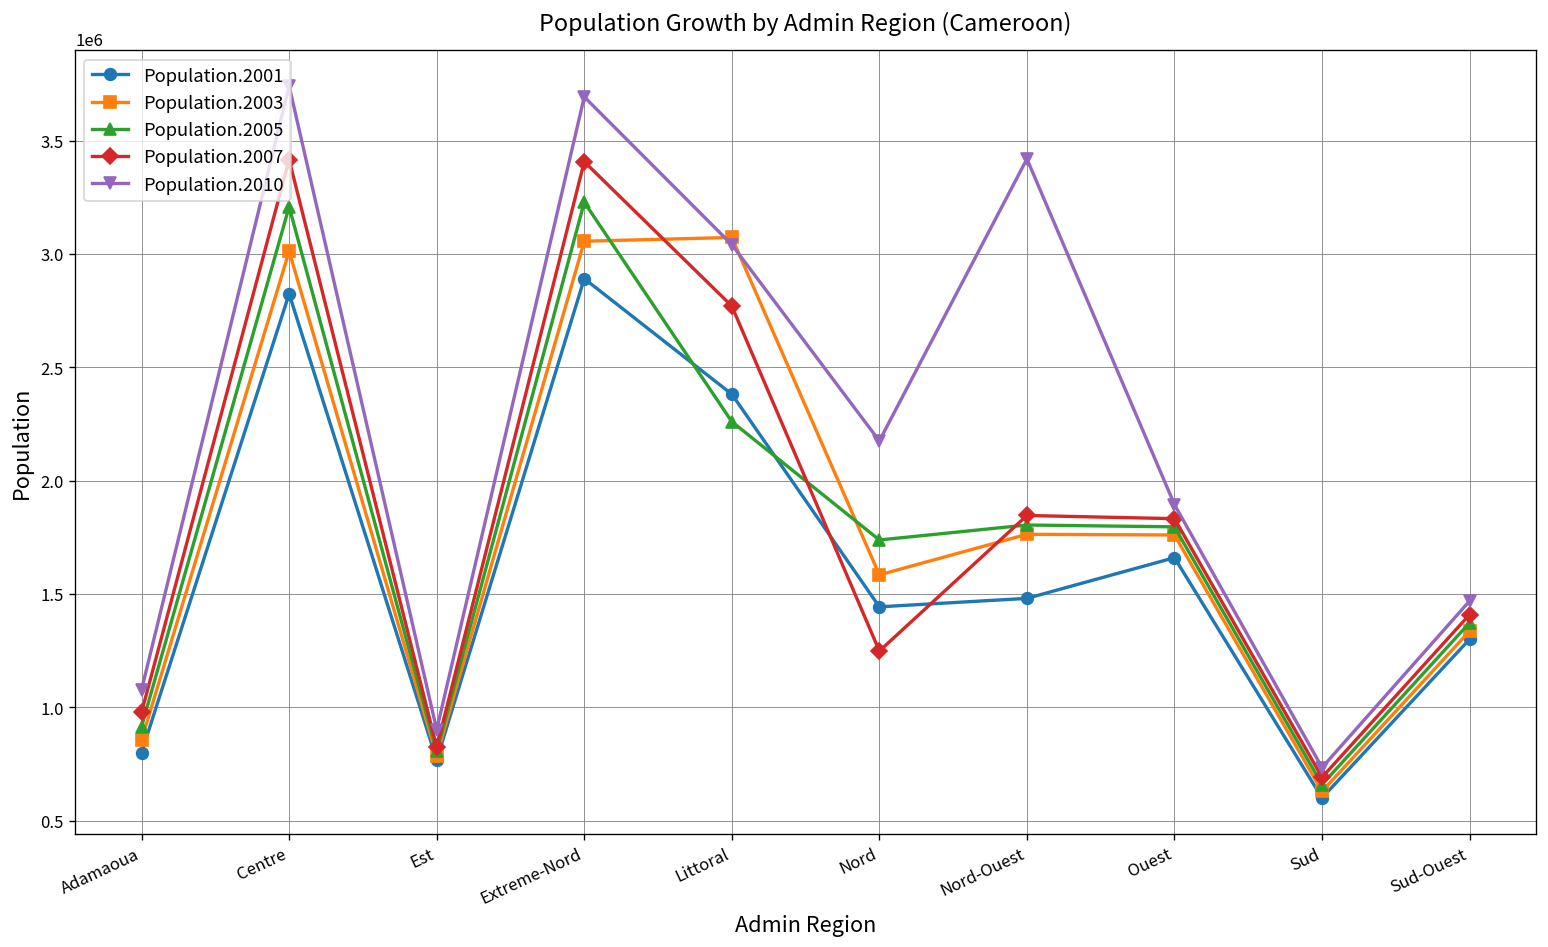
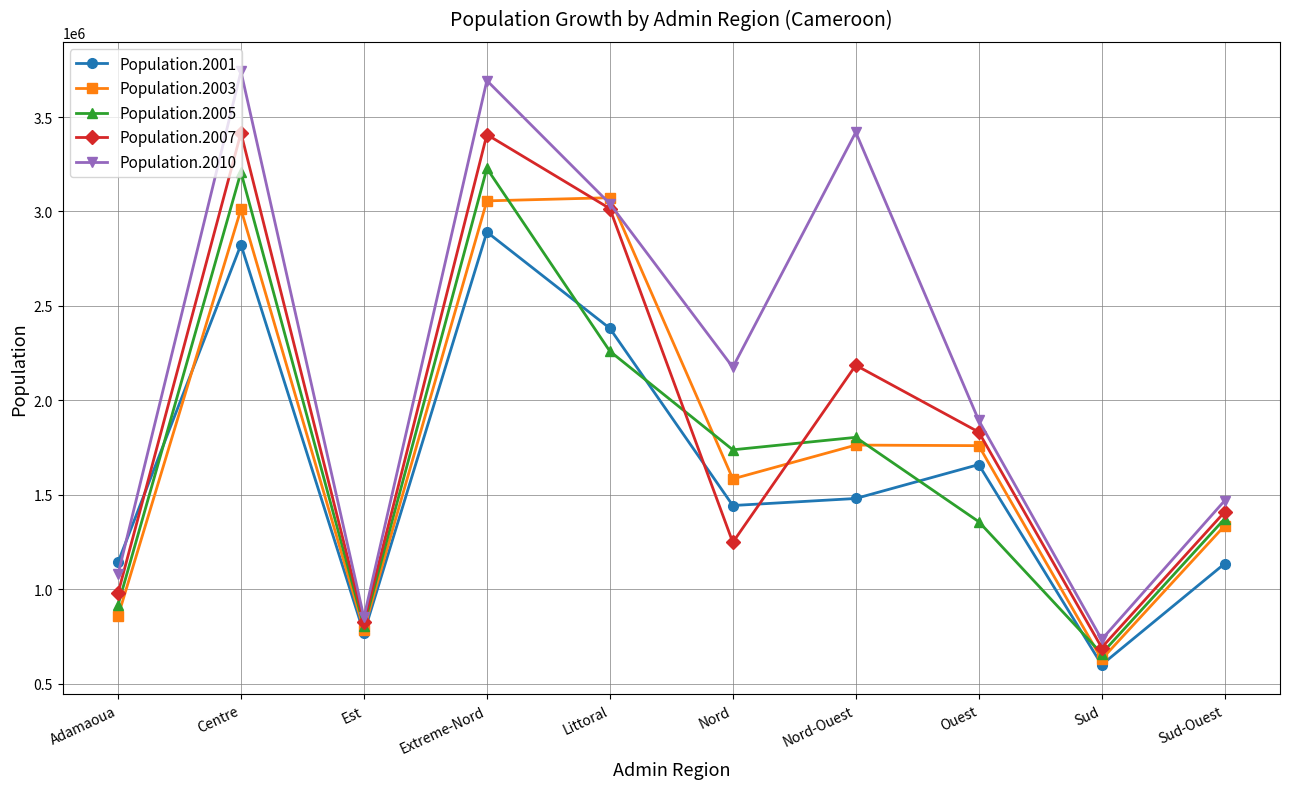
Population.2001, Adamaoua: 800000 -> 1140000
Population.2010, Est: 900000 -> 850000
Population.2007, Littoral: 2770000 -> 3020000
Population.2007, Nord-Ouest: 1850000 -> 2190000
Population.2005, Ouest: 1800000 -> 1360000
Population.2001, Sud-Ouest: 1300000 -> 1140000
